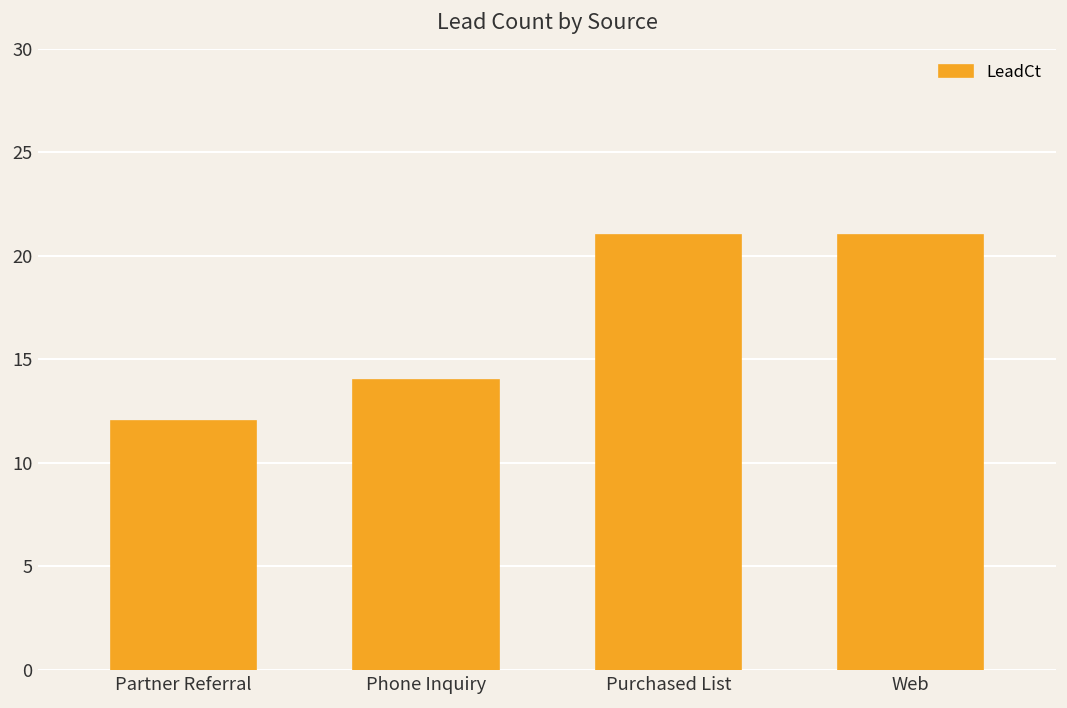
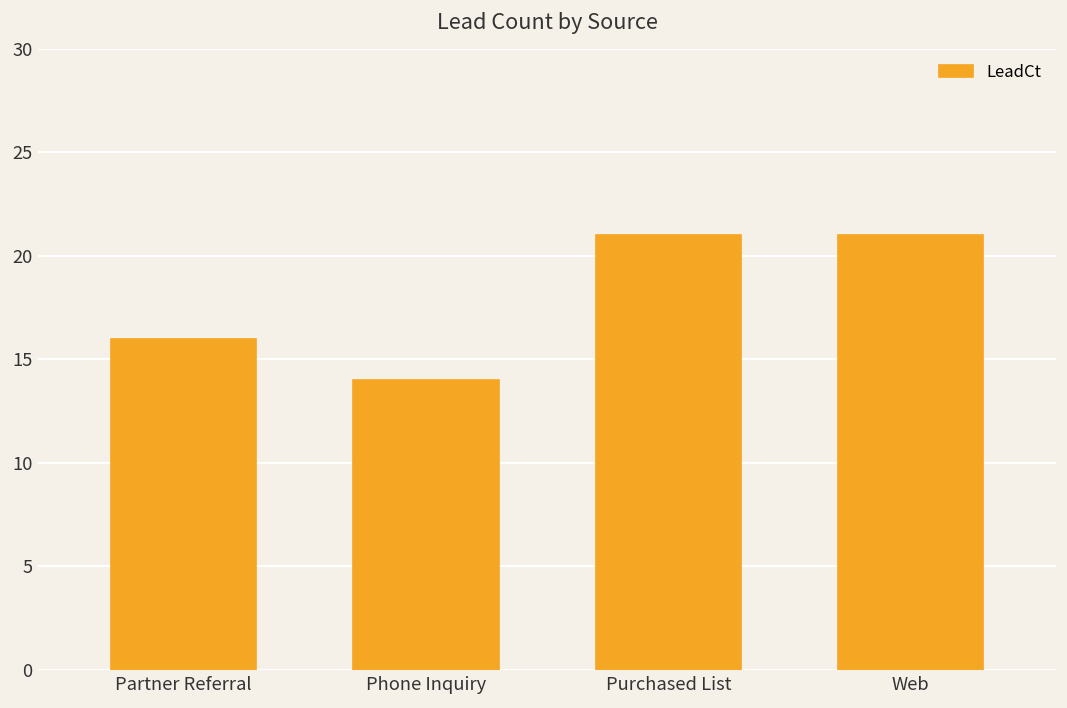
Partner Referral: 12 -> 16
